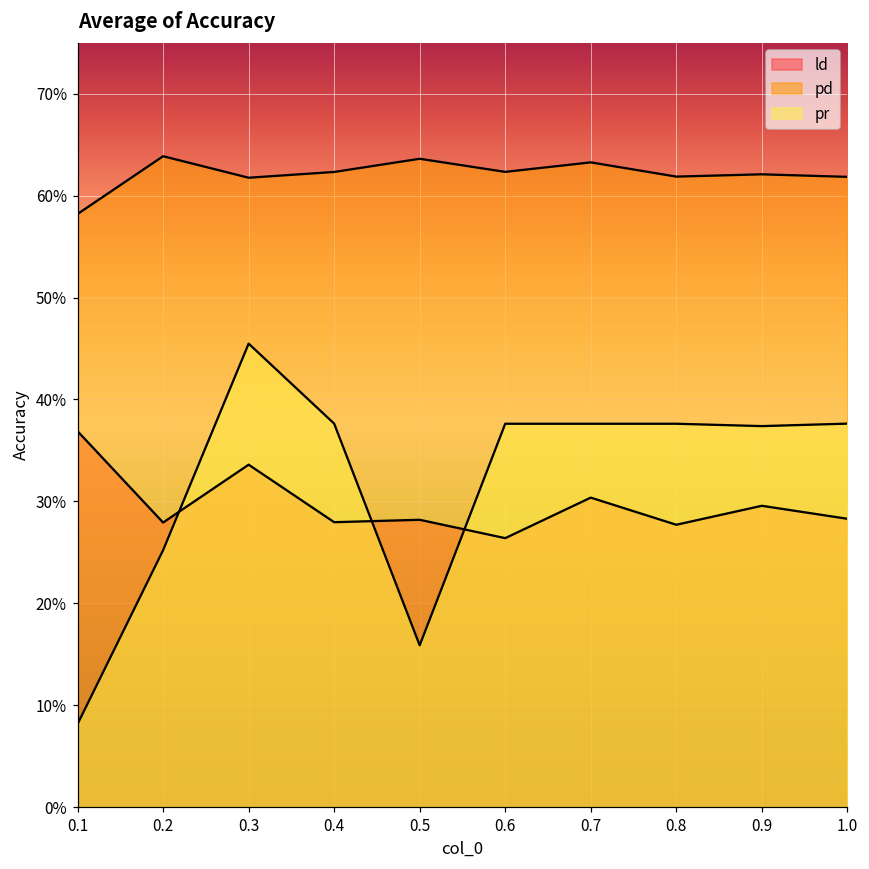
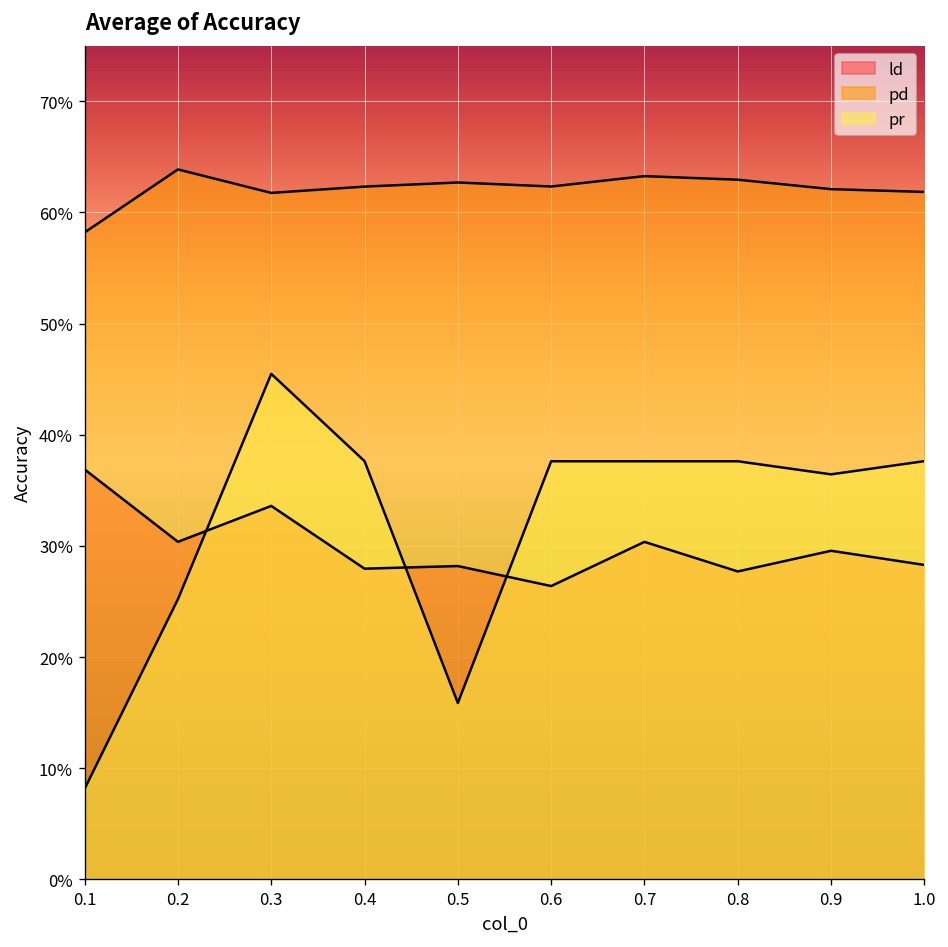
ld, 0.2: 28% -> 30%
pd, 0.5: 64% -> 63%
pd, 0.8: 62% -> 63%
pr, 0.9: 37% -> 36%
